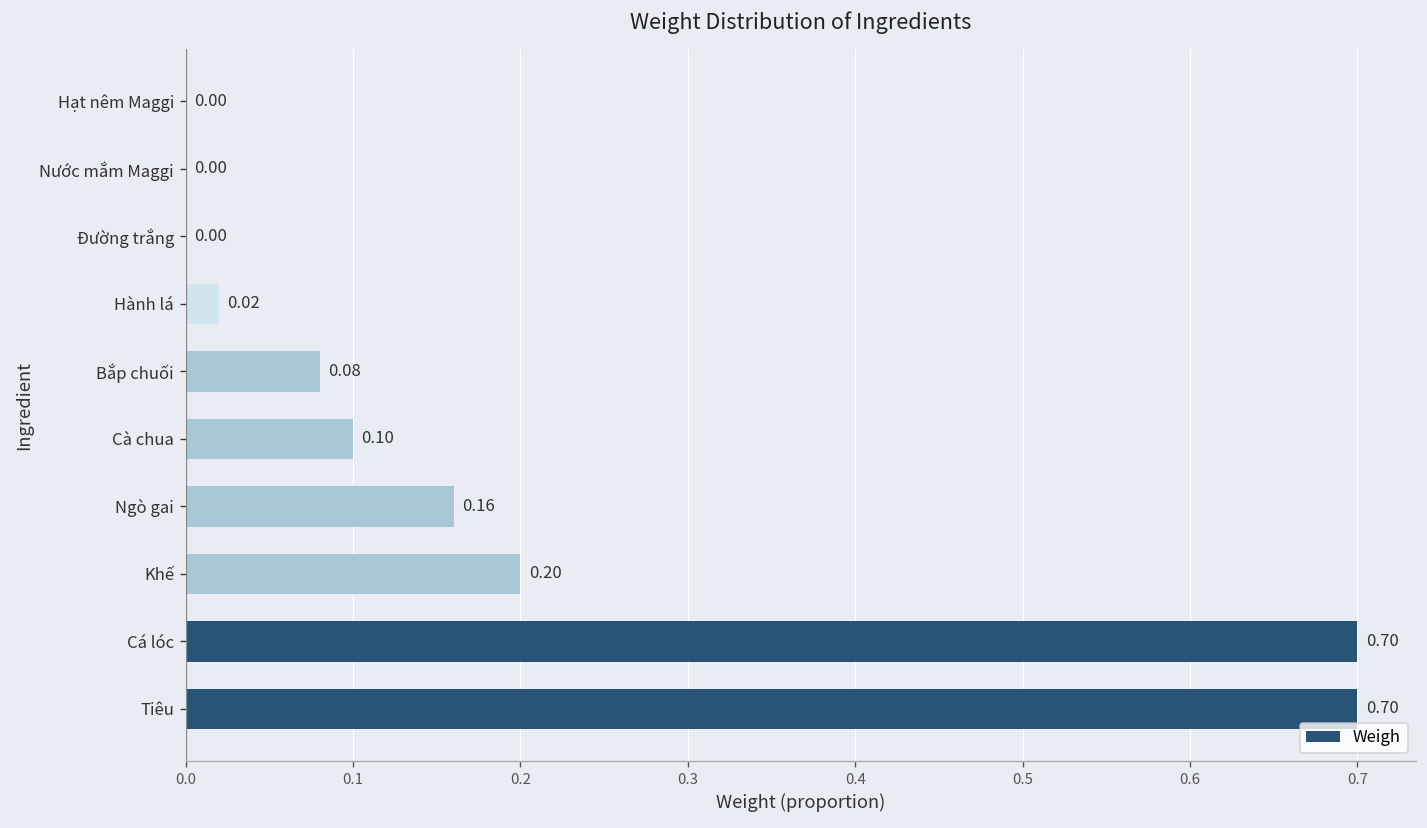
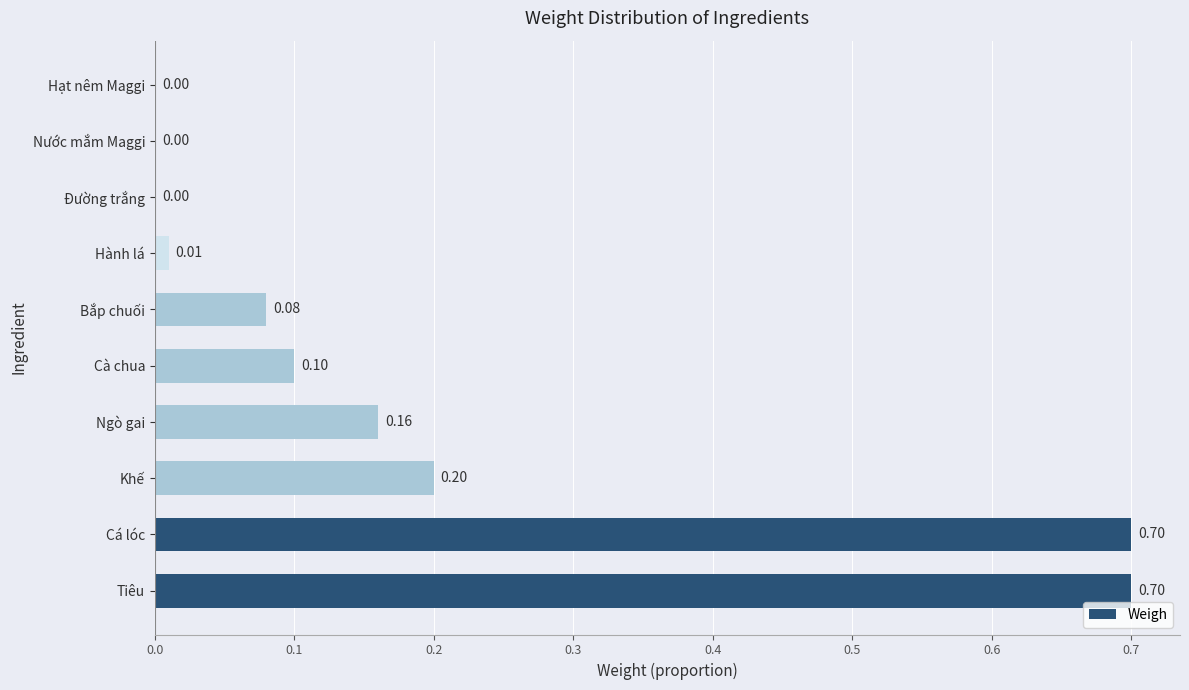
Hành lá: 0.02 -> 0.01
